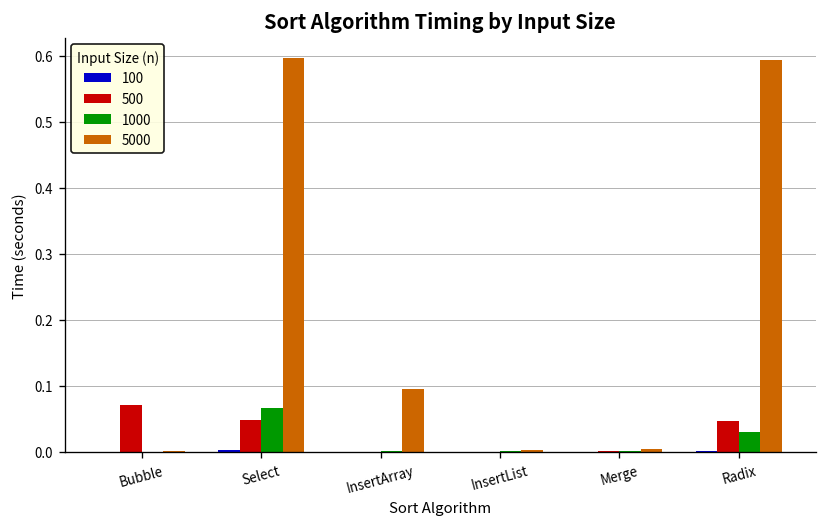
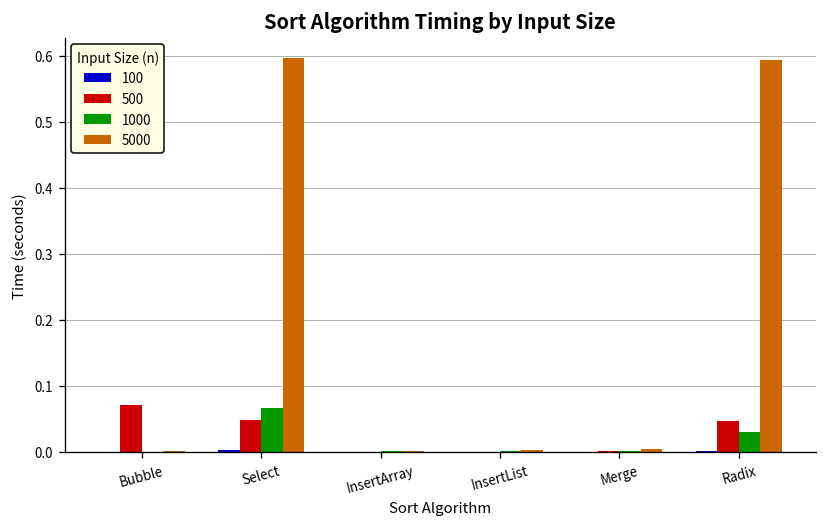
5000, InsertArray: 0.10 -> 0.00
